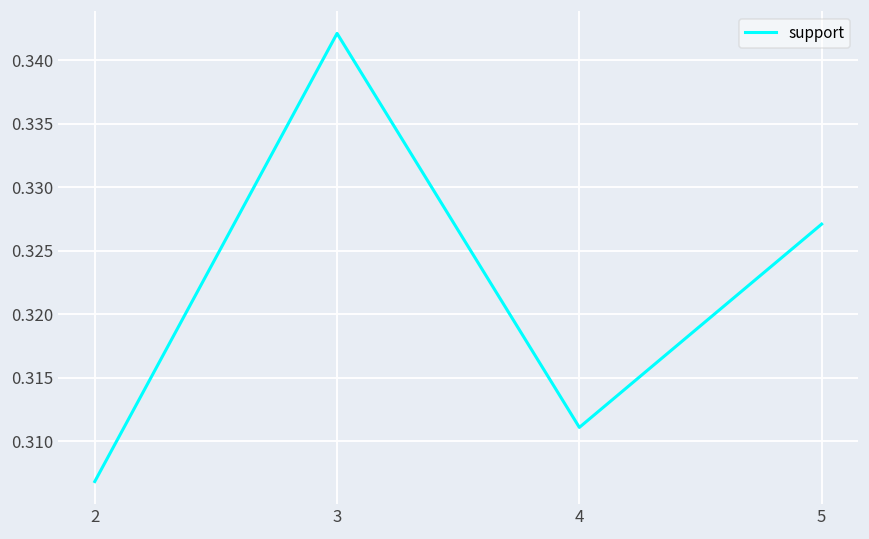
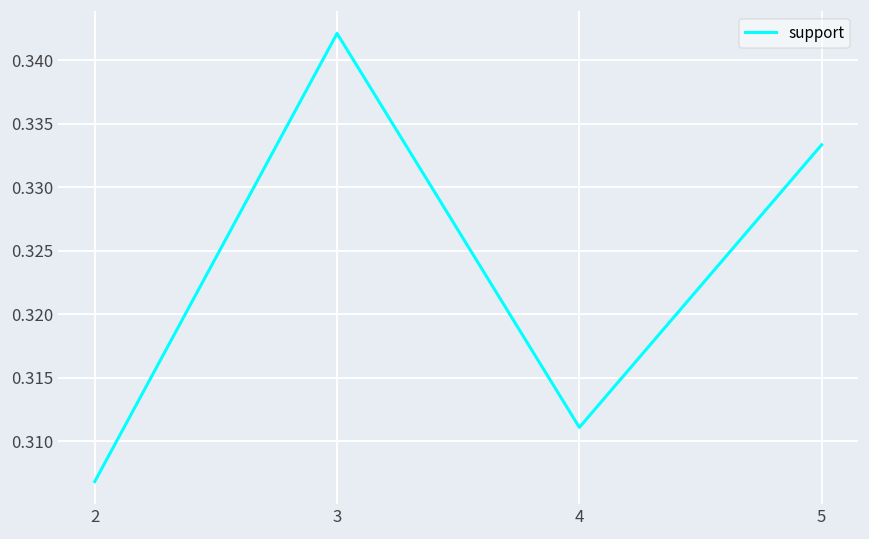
5: 0.3271 -> 0.3333
